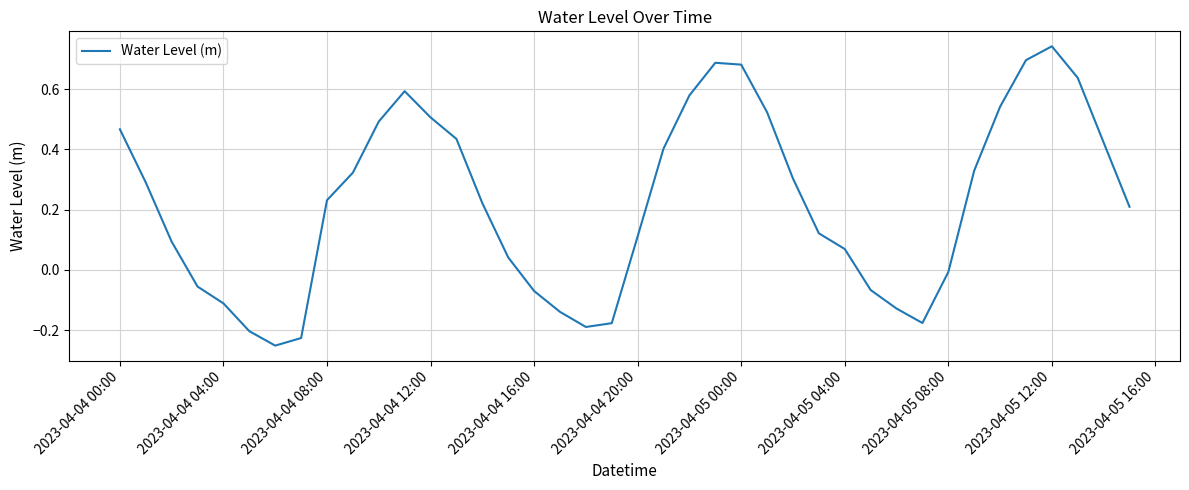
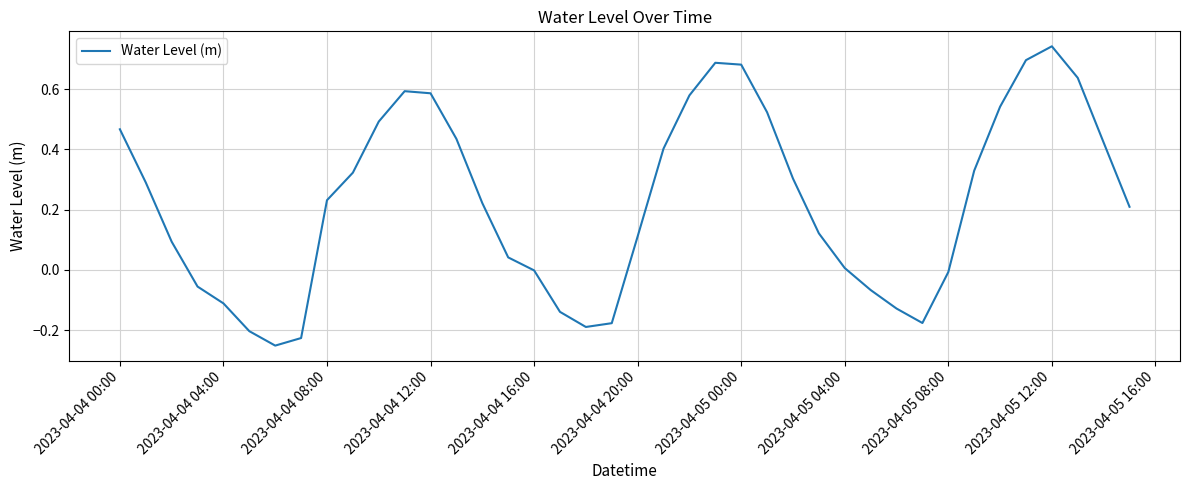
2023-04-04 12:00: 0.51 -> 0.59
2023-04-04 16:00: -0.07 -> 0.00
2023-04-05 04:00: 0.07 -> 0.01
